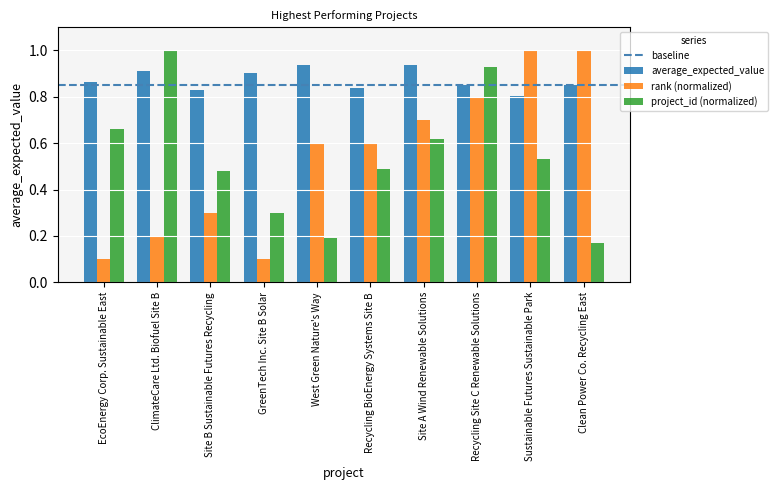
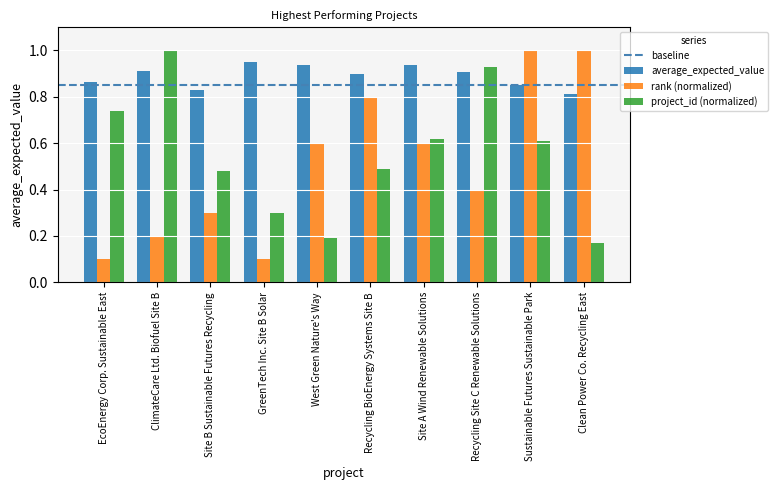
project_id (normalized), EcoEnergy Corp. Sustainable East: 0.66 -> 0.74
average_expected_value, GreenTech Inc. Site B Solar: 0.90 -> 0.95
average_expected_value, Recycling BioEnergy Systems Site B: 0.84 -> 0.90
rank (normalized), Recycling BioEnergy Systems Site B: 0.60 -> 0.80
rank (normalized), Site A Wind Renewable Solutions: 0.70 -> 0.60
average_expected_value, Recycling Site C Renewable Solutions: 0.85 -> 0.91
rank (normalized), Recycling Site C Renewable Solutions: 0.80 -> 0.40
average_expected_value, Sustainable Futures Sustainable Park: 0.80 -> 0.85
project_id (normalized), Sustainable Futures Sustainable Park: 0.53 -> 0.61
average_expected_value, Clean Power Co. Recycling East: 0.85 -> 0.81
